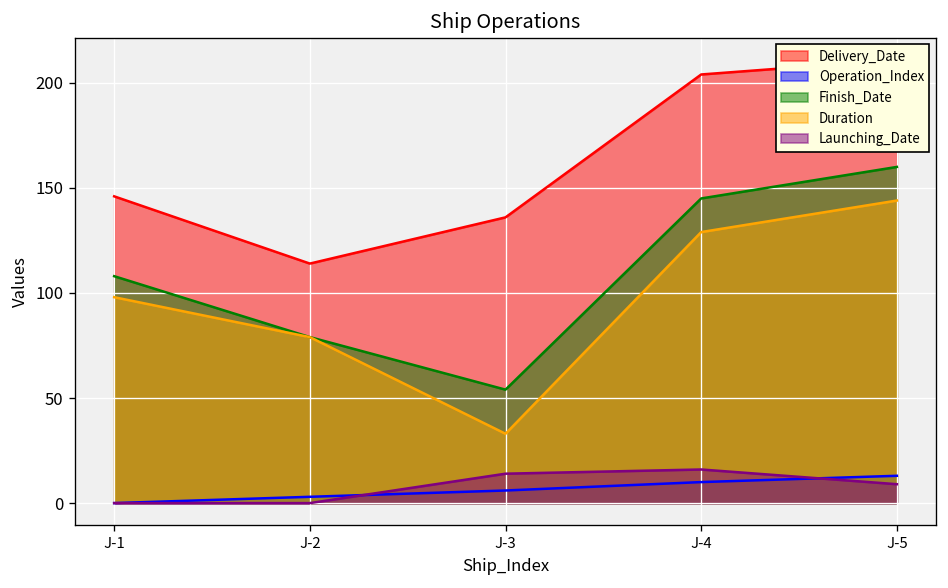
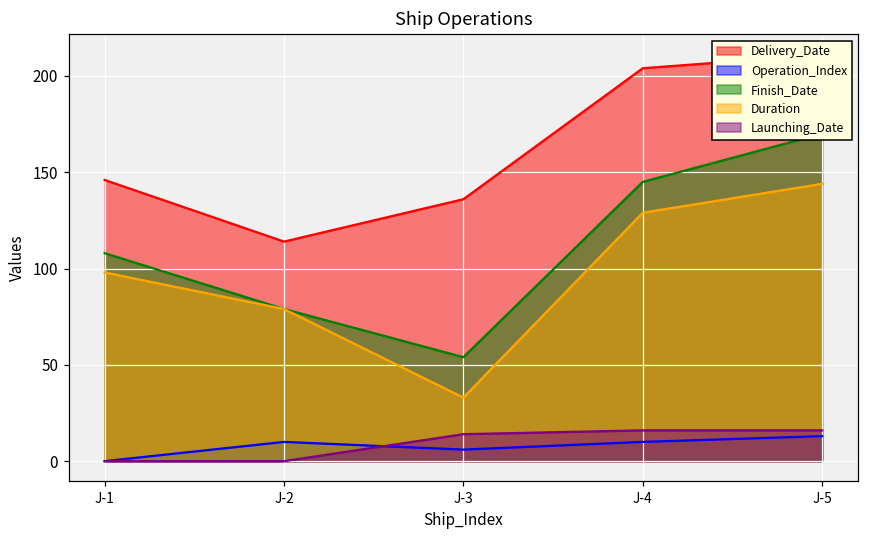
Operation_Index, J-2: 3 -> 10
Finish_Date, J-5: 160 -> 170
Launching_Date, J-5: 9 -> 16
